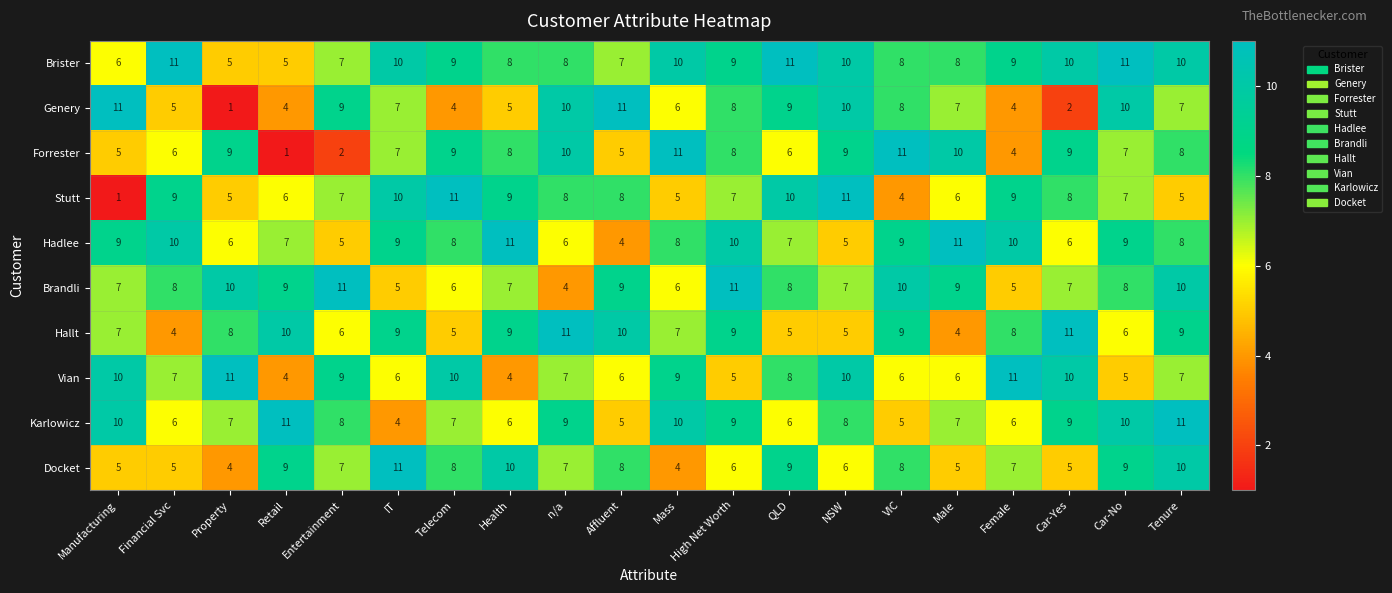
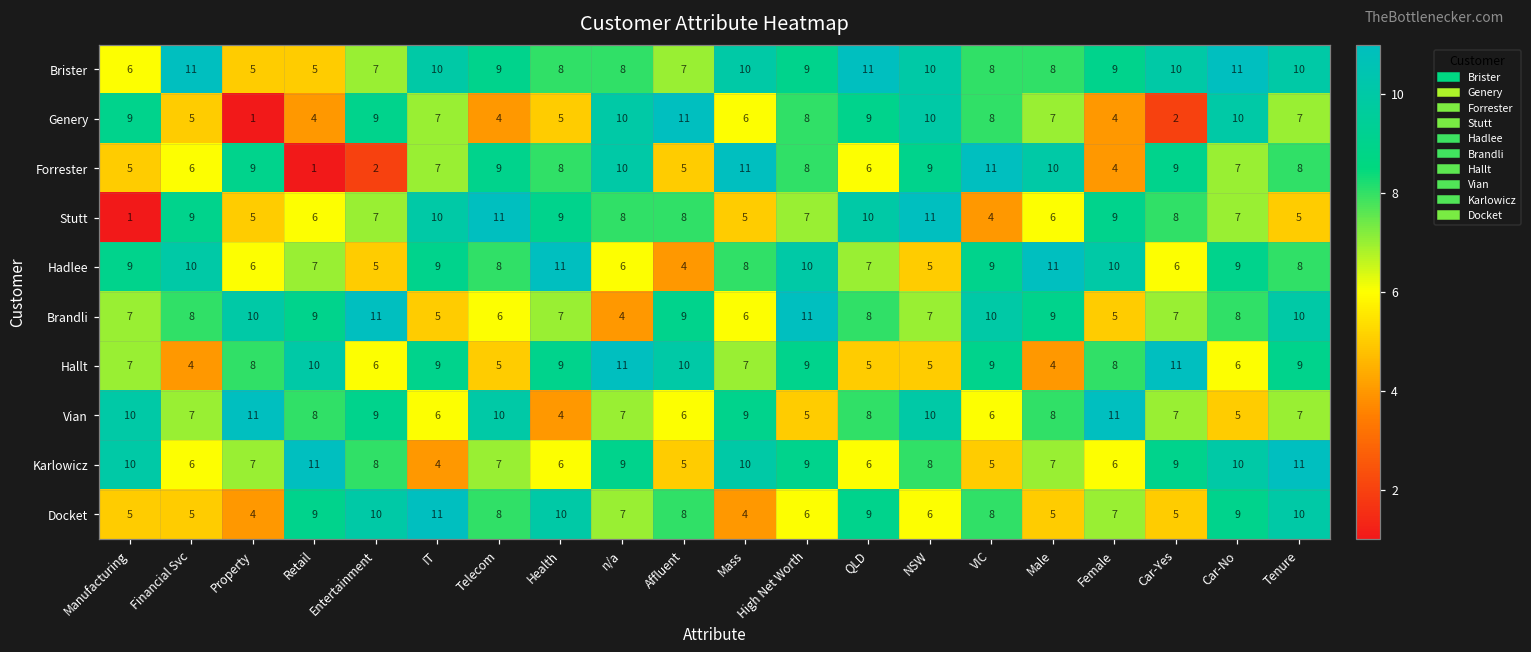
Genery, Manufacturing: 11 -> 9
Vian, Retail: 4 -> 8
Vian, Male: 6 -> 8
Vian, Car-Yes: 10 -> 7
Docket, Entertainment: 7 -> 10
